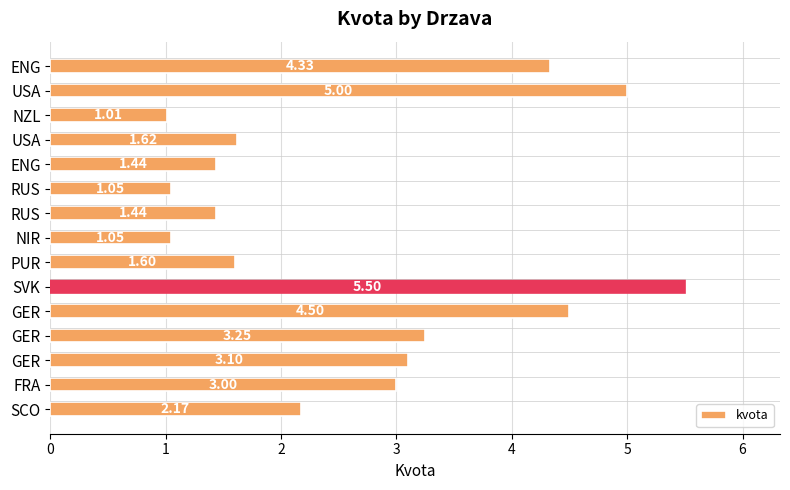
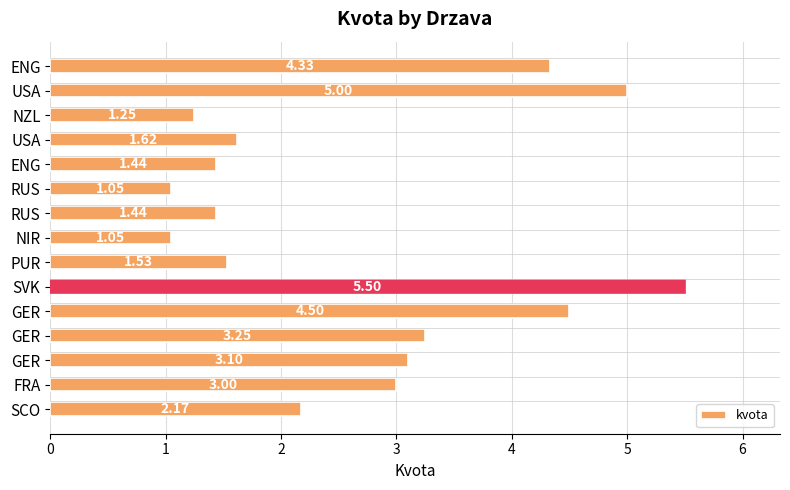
NZL: 1.01 -> 1.25
PUR: 1.60 -> 1.53
